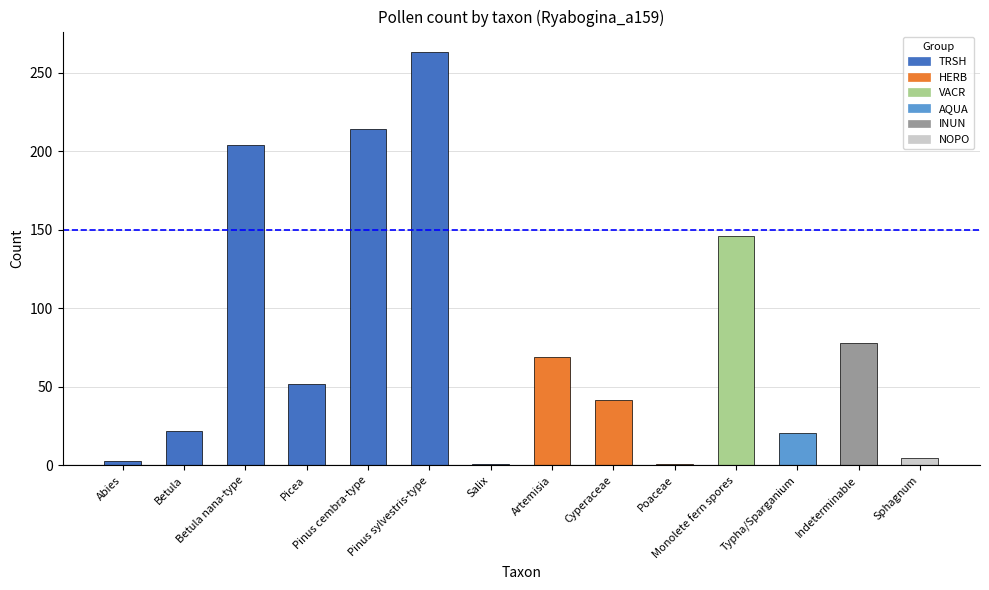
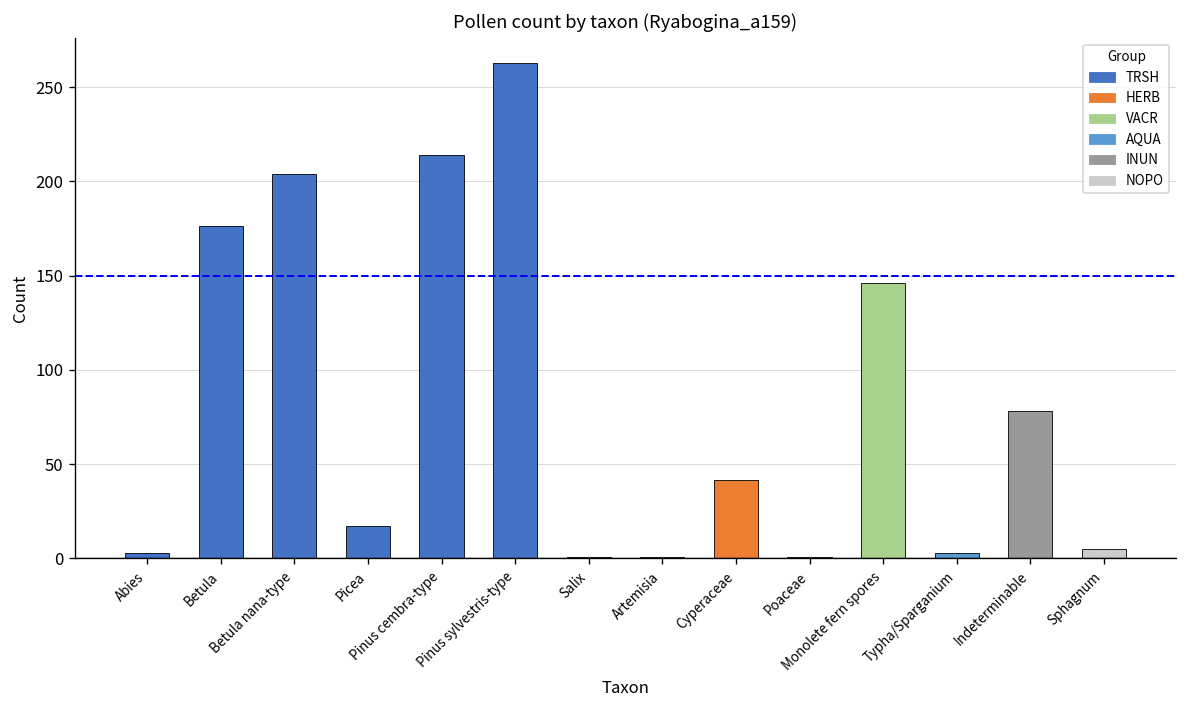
Betula: 22 -> 177
Picea: 52 -> 17
Artemisia: 69 -> 1
Typha/Sparganium: 21 -> 3
